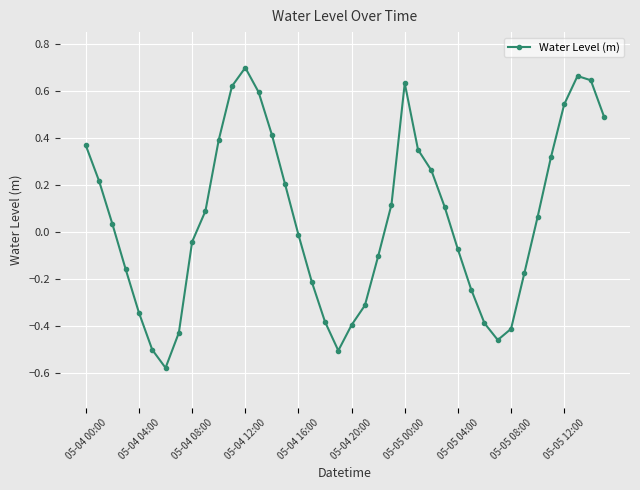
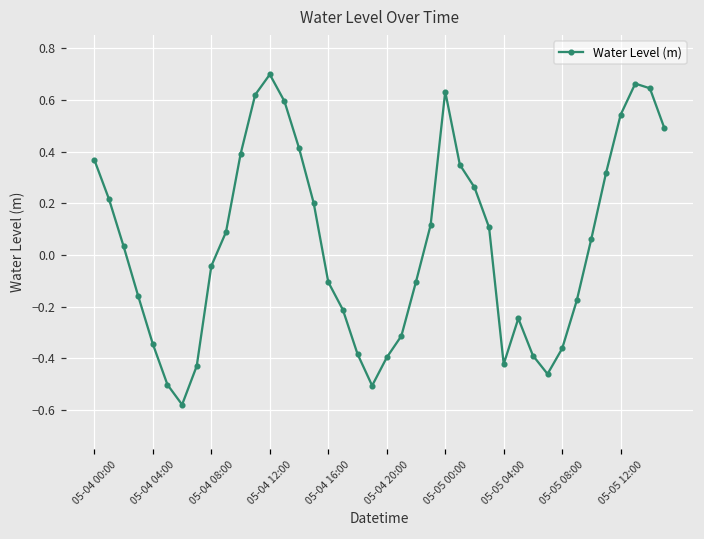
05-04 16:00: -0.01 -> -0.11
05-05 04:00: -0.08 -> -0.42
05-05 08:00: -0.41 -> -0.36
